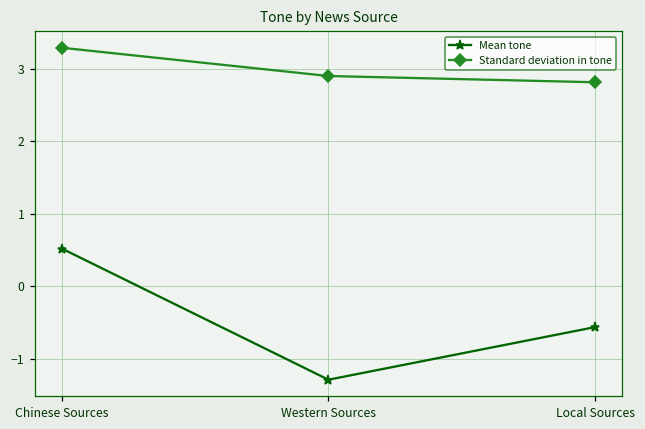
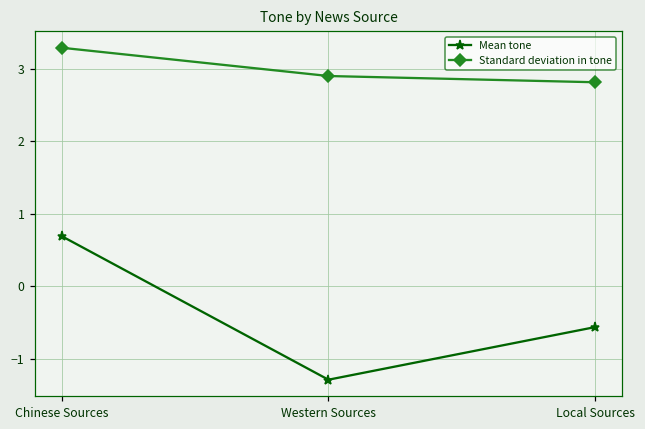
Mean tone, Chinese Sources: 0.5 -> 0.7
